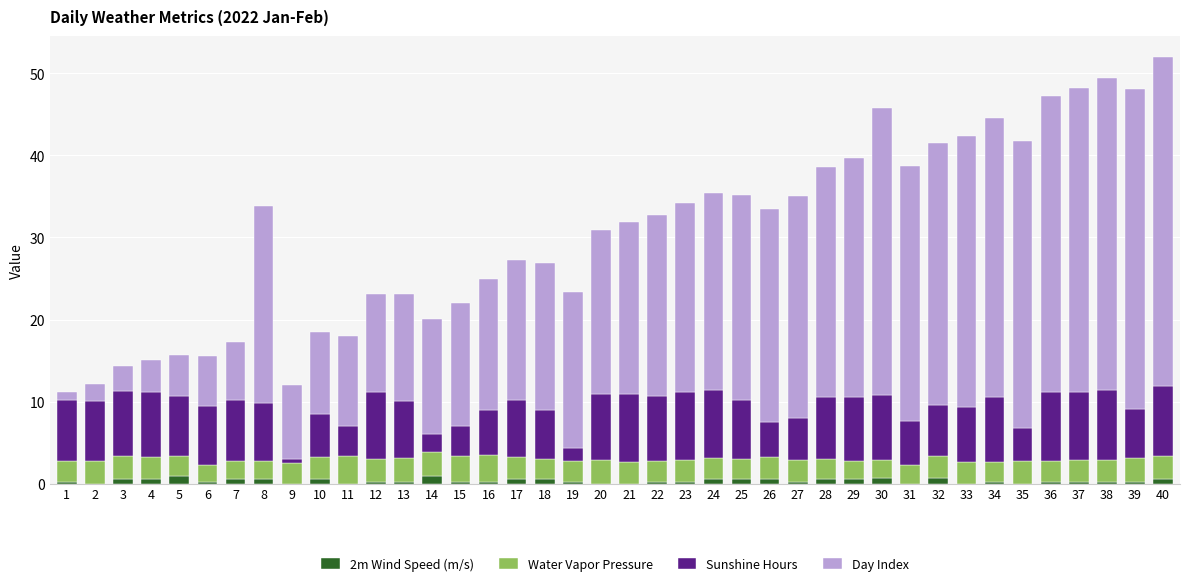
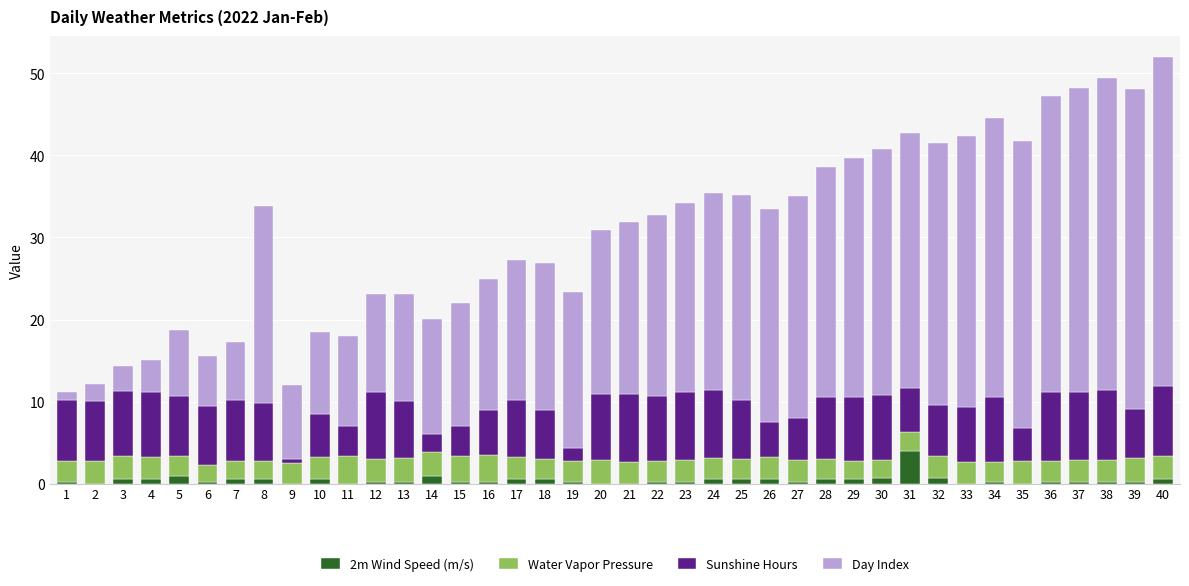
Day Index, 5: 5 -> 8
Day Index, 30: 35 -> 30
2m Wind Speed (m/s), 31: 0 -> 4
